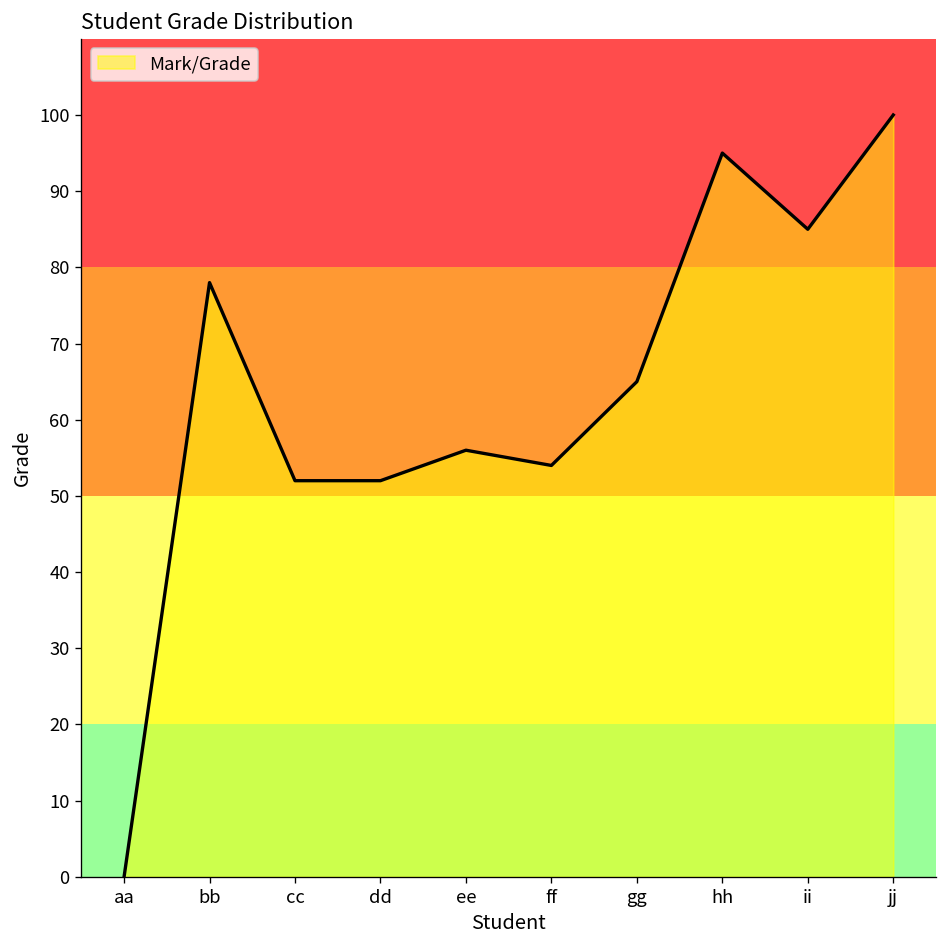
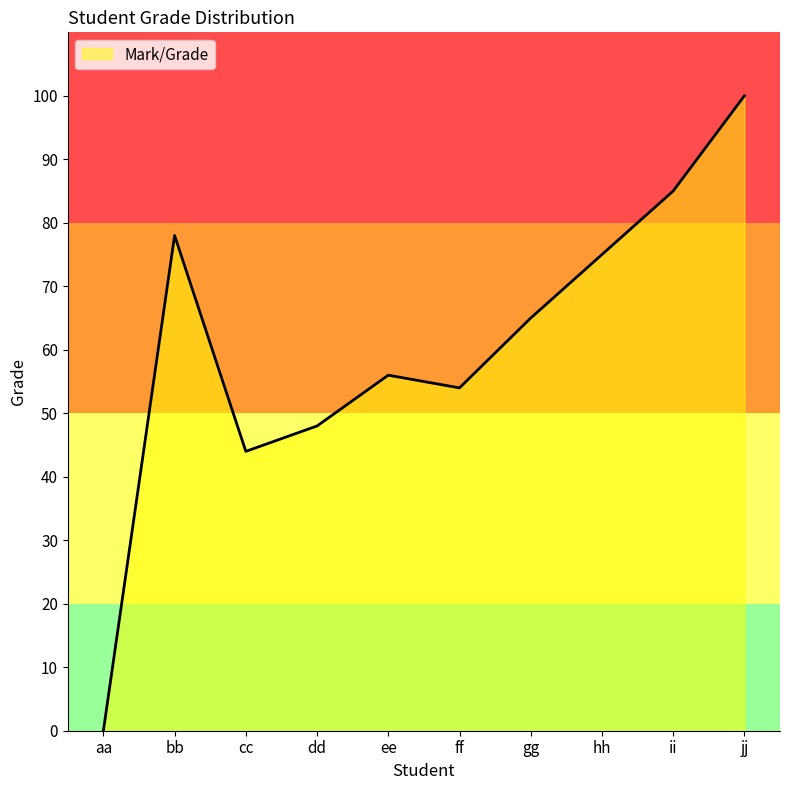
cc: 52 -> 44
dd: 52 -> 48
hh: 95 -> 75
